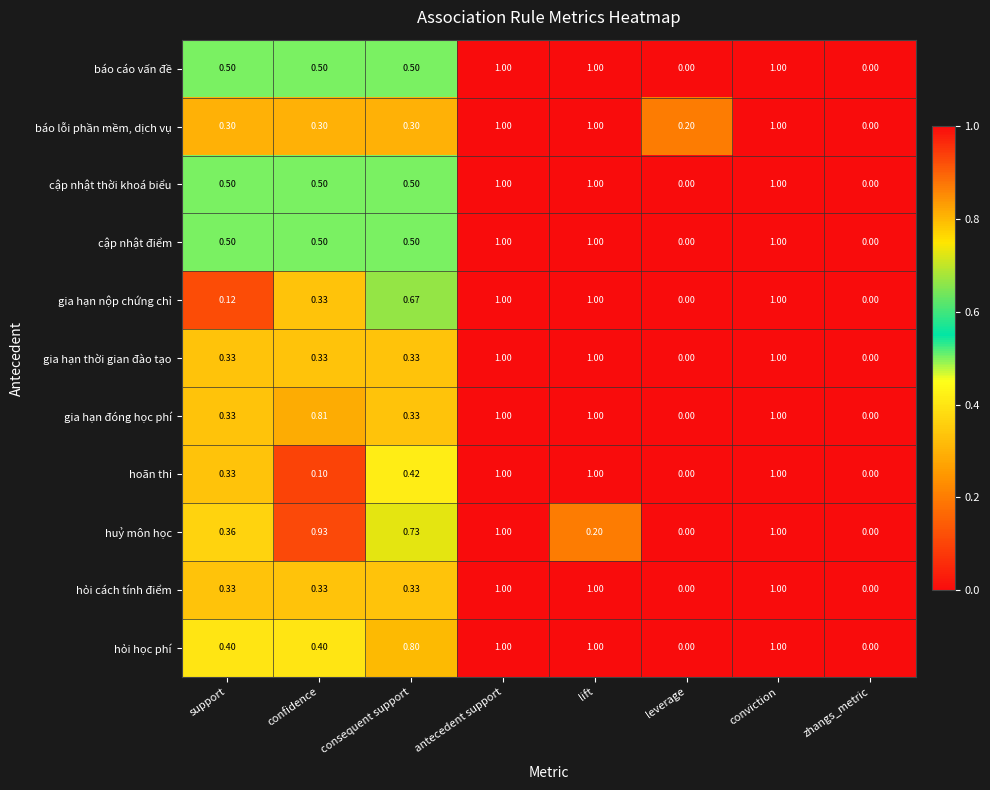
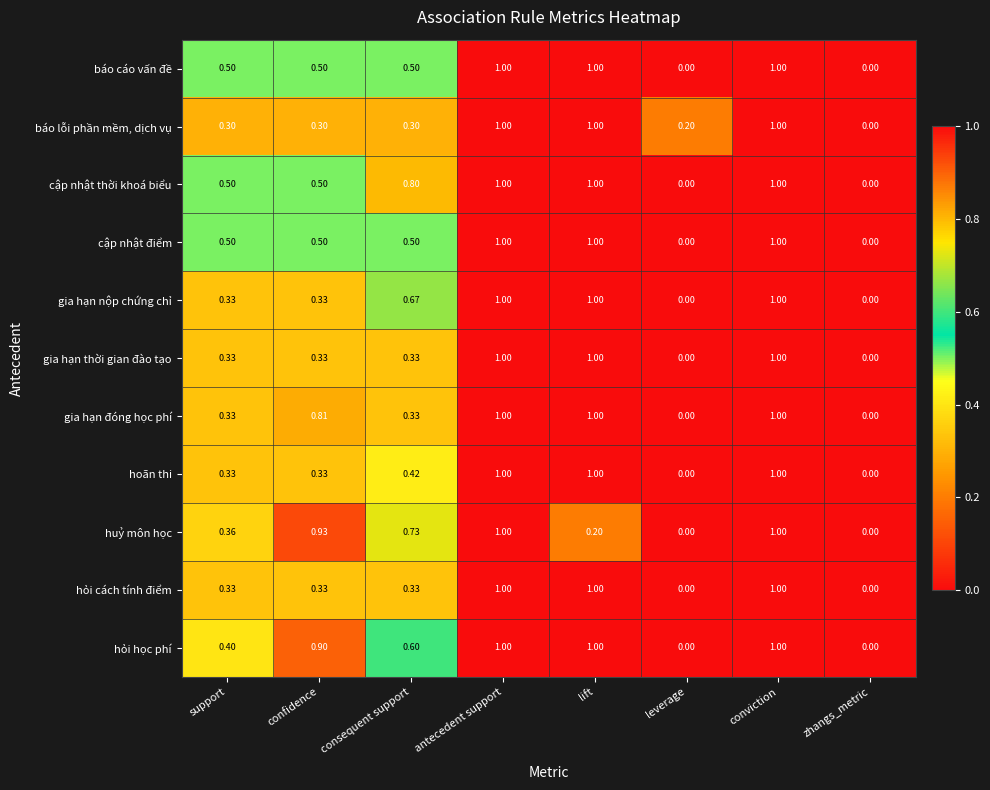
cập nhật thời khoá biểu, consequent support: 0.50 -> 0.80
gia hạn nộp chứng chỉ, support: 0.12 -> 0.33
hoãn thi, confidence: 0.10 -> 0.33
hỏi học phí, confidence: 0.40 -> 0.90
hỏi học phí, consequent support: 0.80 -> 0.60
